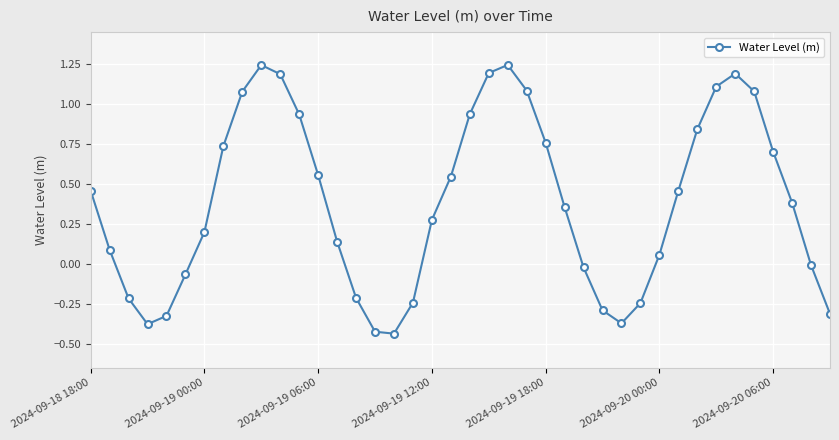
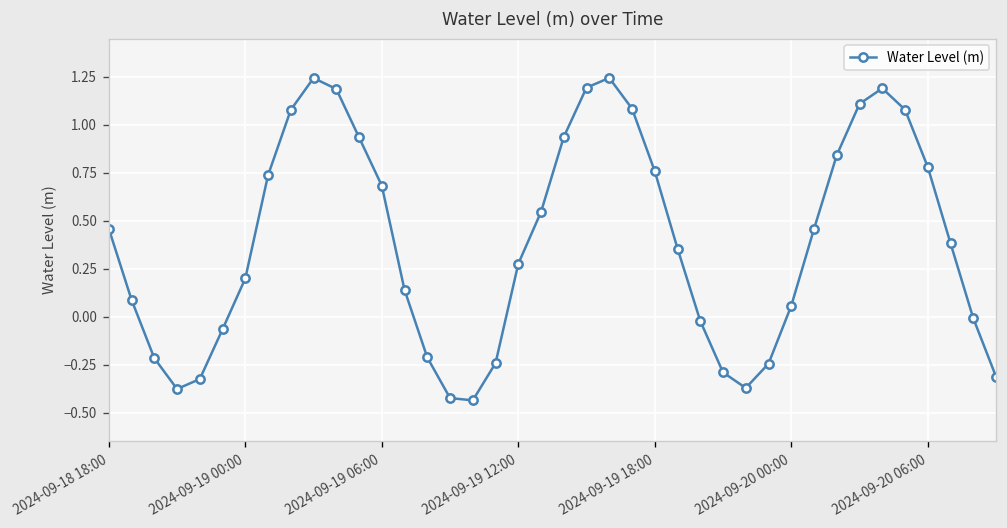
2024-09-19 06:00: 0.56 -> 0.68
2024-09-20 06:00: 0.70 -> 0.78
